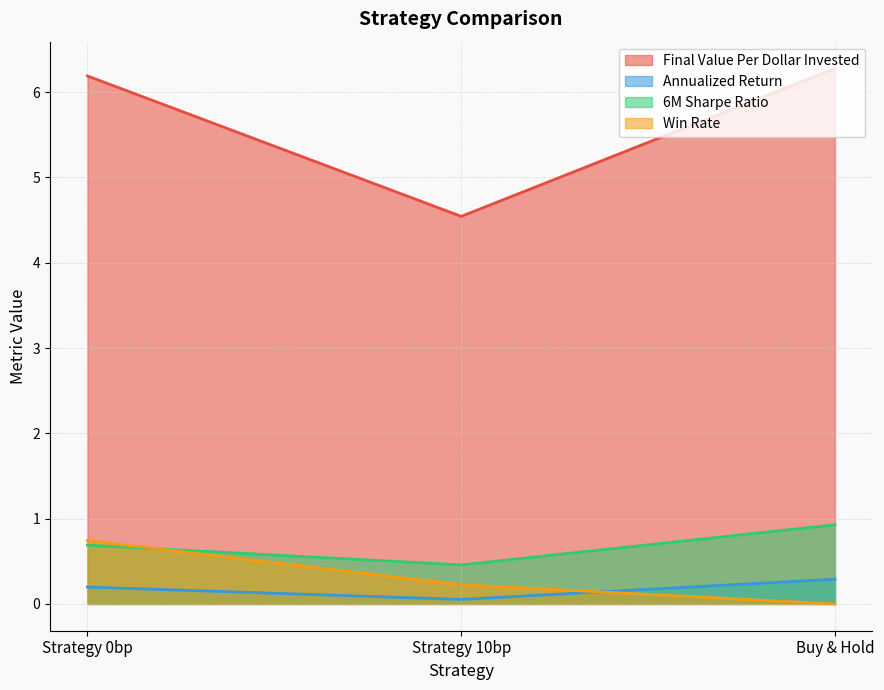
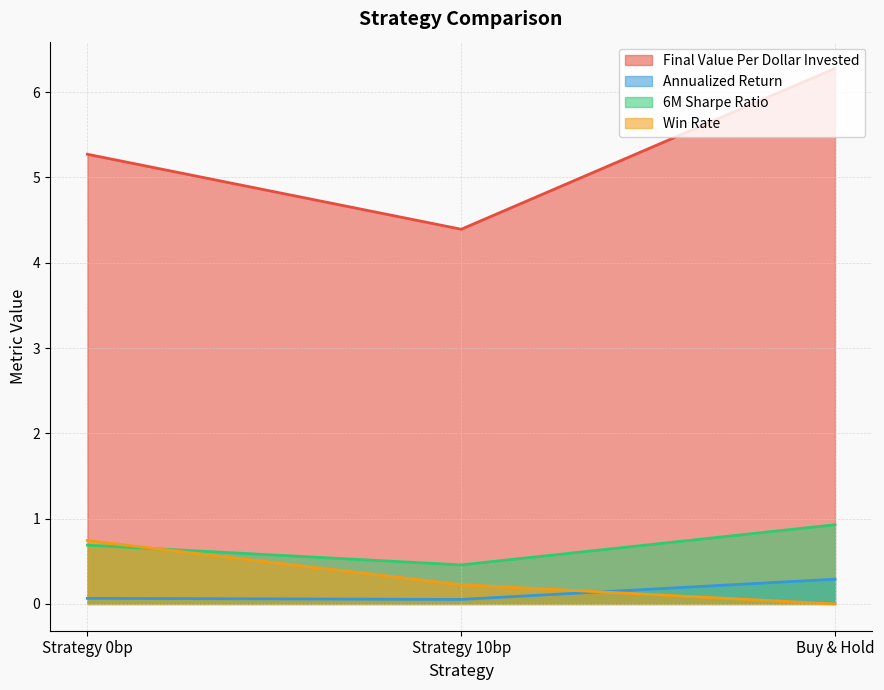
Final Value Per Dollar Invested, Strategy 0bp: 6.2 -> 5.3
Annualized Return, Strategy 0bp: 0.2 -> 0.1
Final Value Per Dollar Invested, Strategy 10bp: 4.5 -> 4.4
